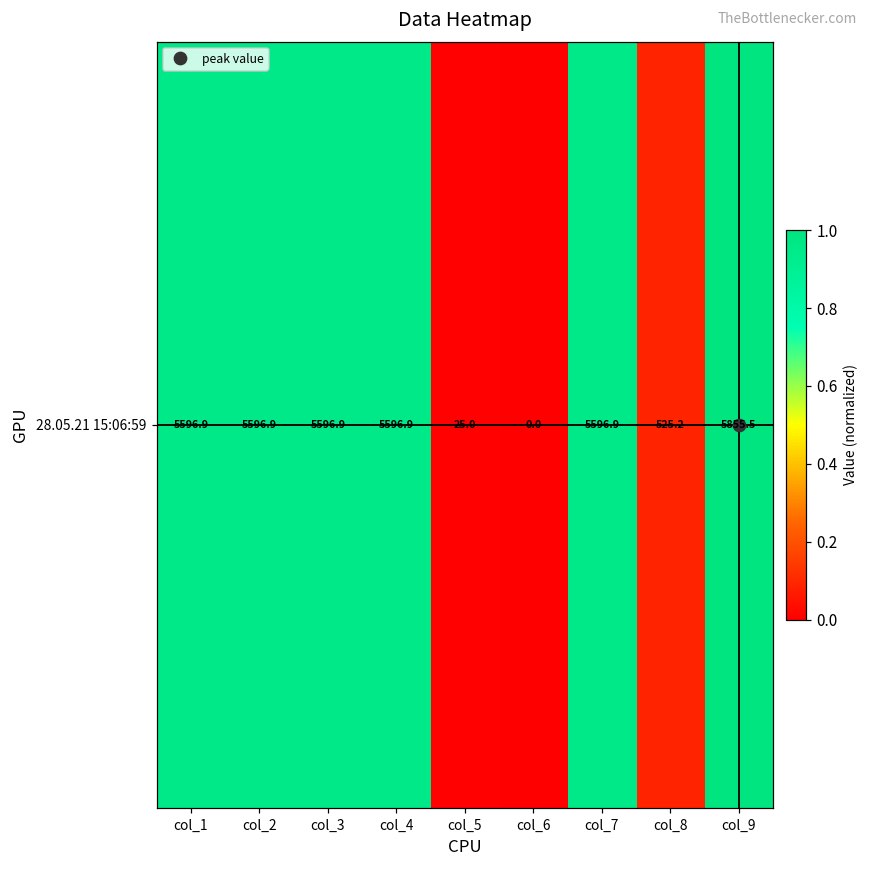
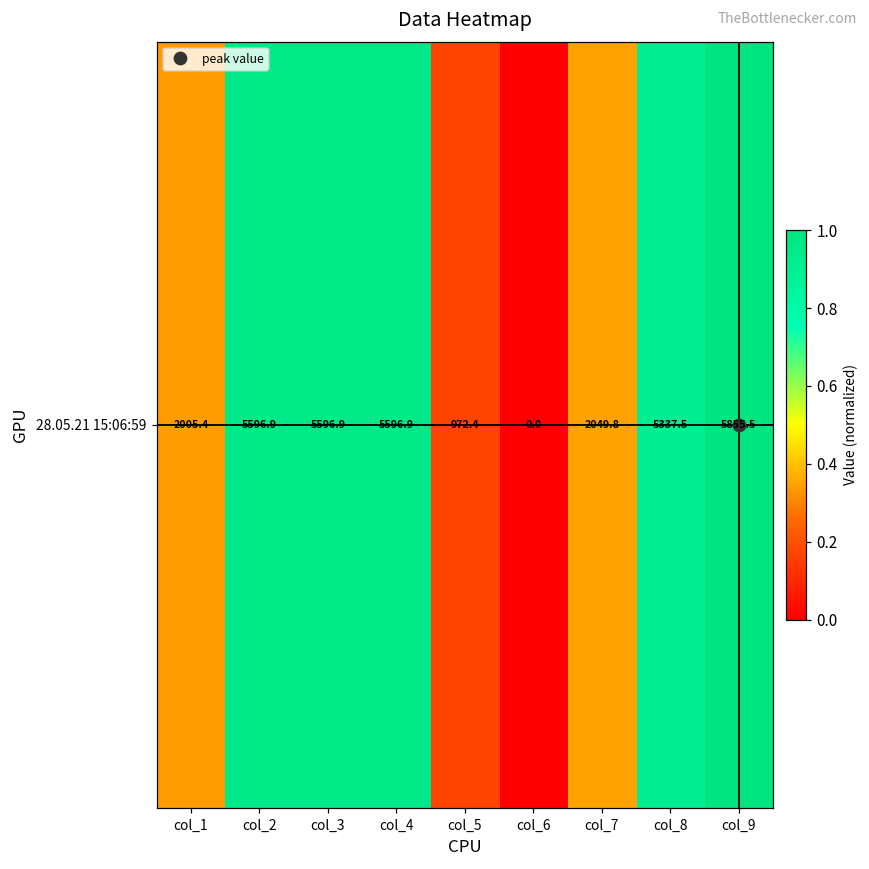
28.05.21 15:06:59, col_1: 5596.9 -> 2005.4
28.05.21 15:06:59, col_5: 25.0 -> 972.4
28.05.21 15:06:59, col_7: 5596.9 -> 2049.8
28.05.21 15:06:59, col_8: 525.2 -> 5337.5
